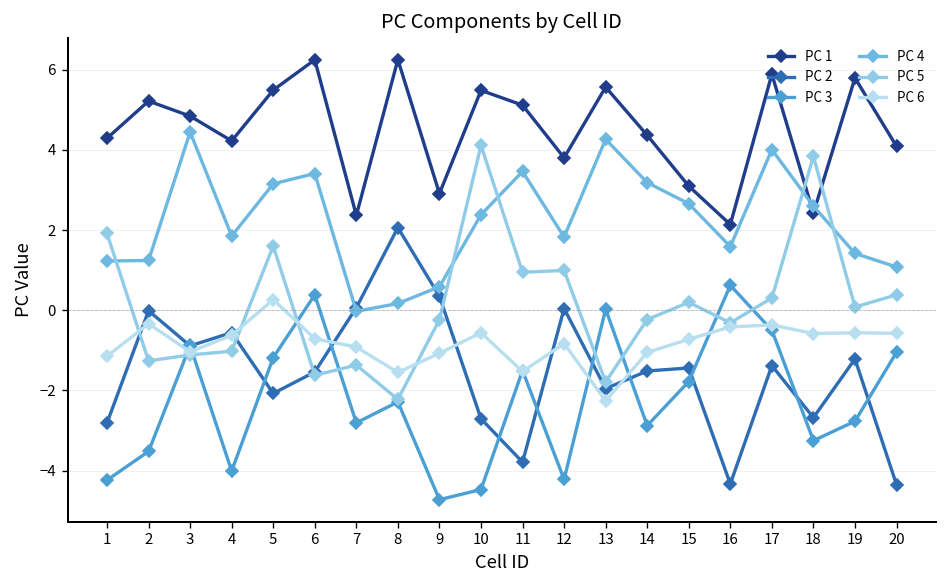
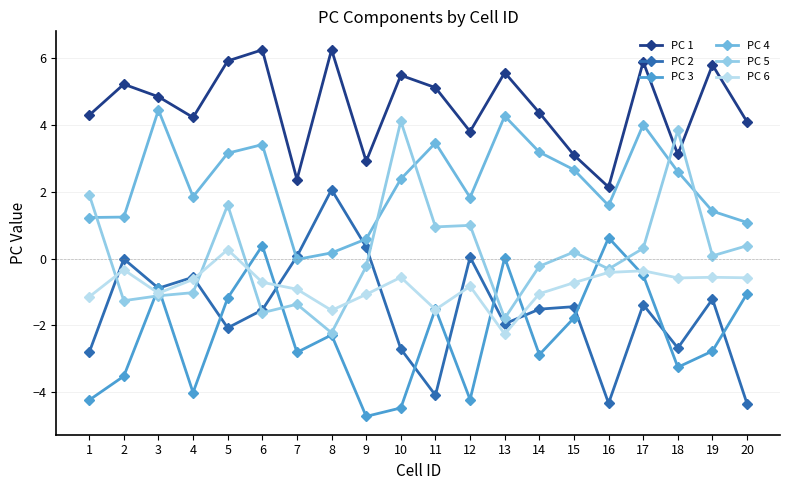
PC 1, 5: 5.5 -> 5.9
PC 2, 11: -3.8 -> -4.1
PC 1, 18: 2.4 -> 3.1
